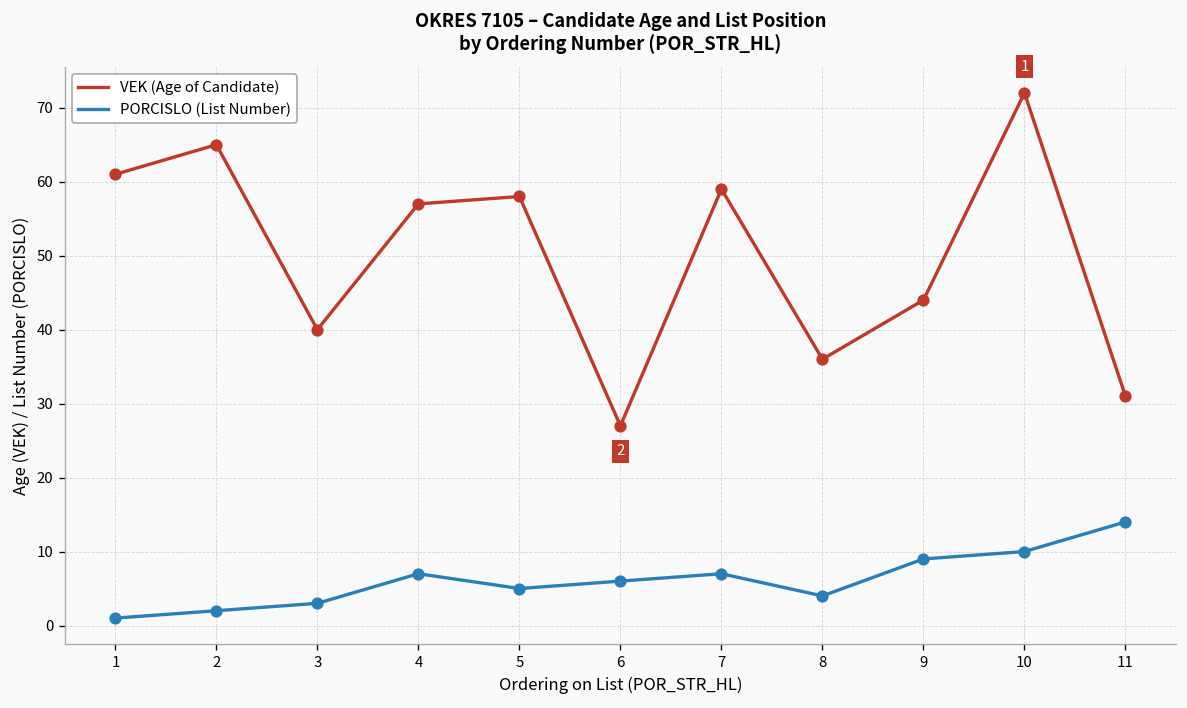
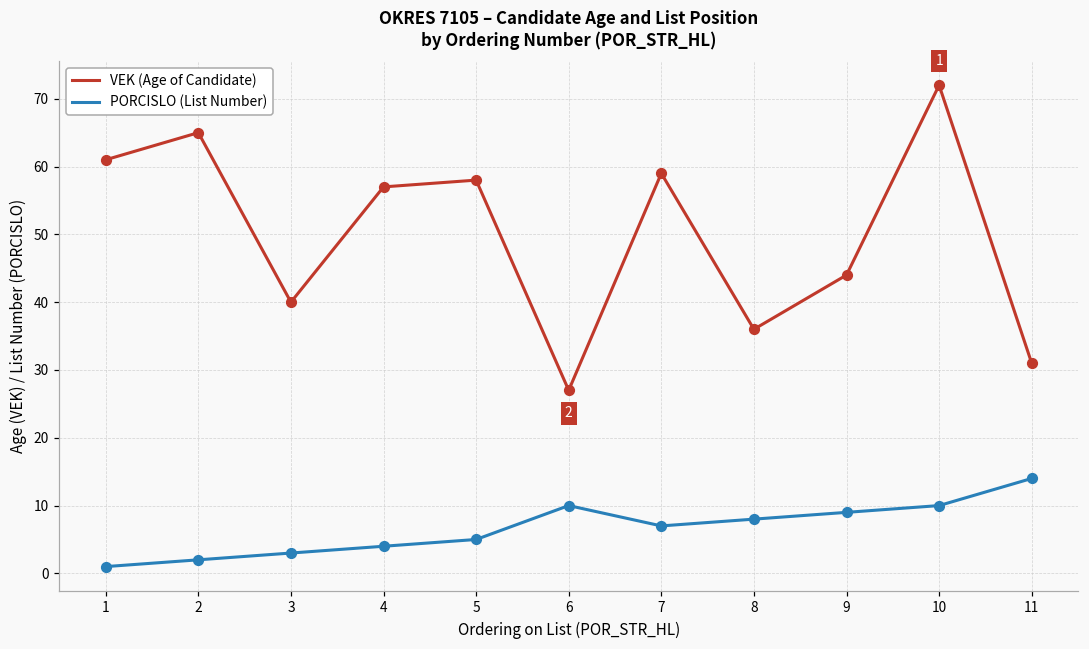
PORCISLO (List Number), 4: 7 -> 4
PORCISLO (List Number), 6: 6 -> 10
PORCISLO (List Number), 8: 4 -> 8
